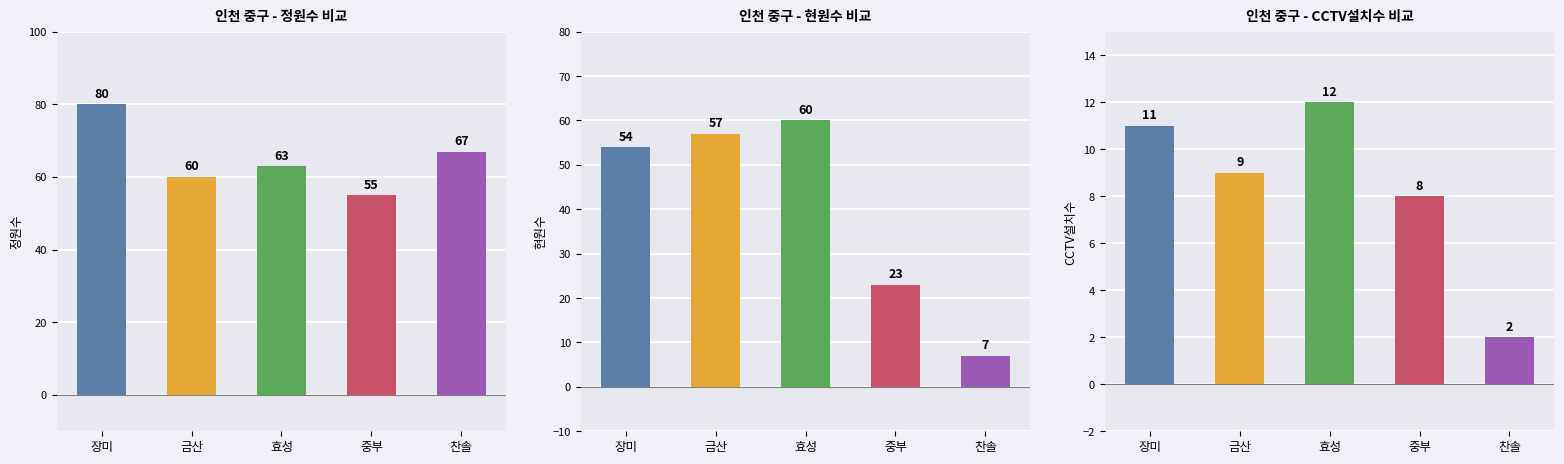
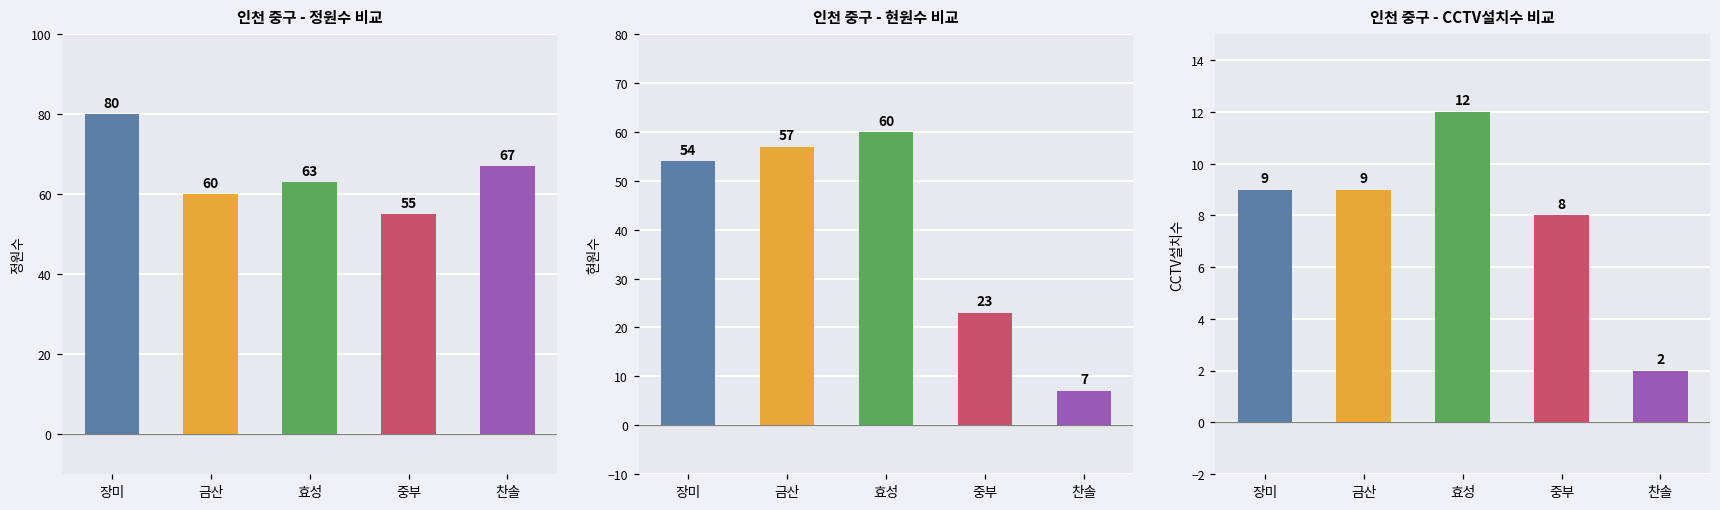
인천 중구 - CCTV설치수 비교, 장미: 11 -> 9
